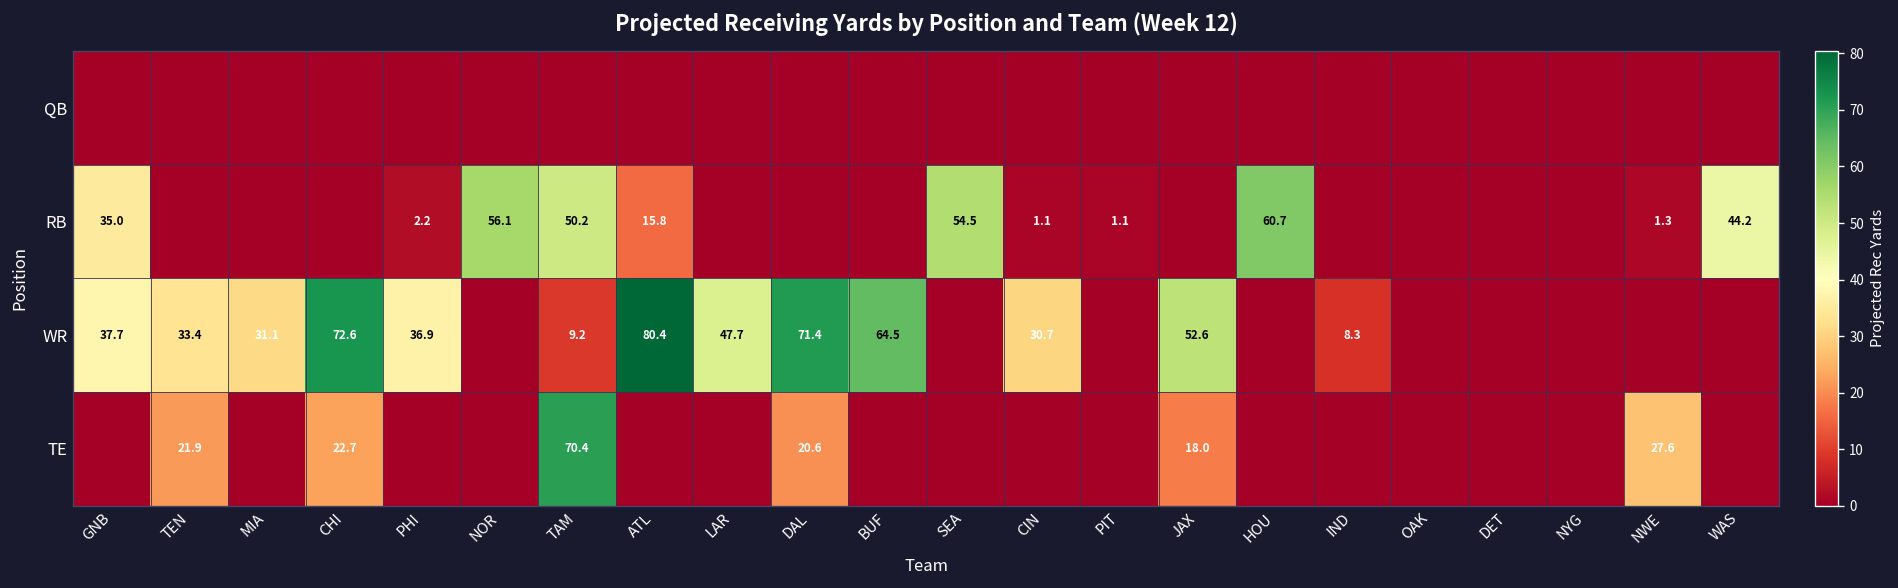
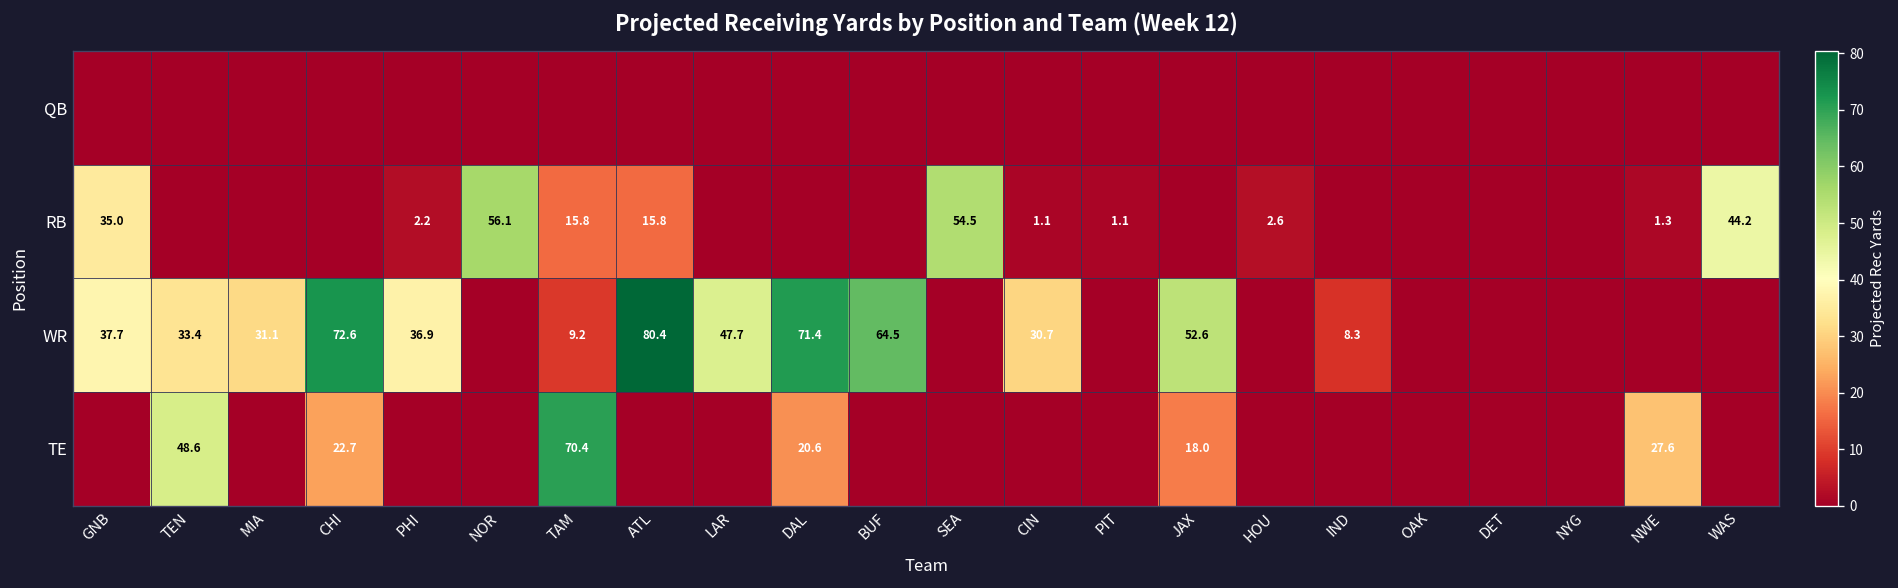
RB, TAM: 50.2 -> 15.8
RB, HOU: 60.7 -> 2.6
TE, TEN: 21.9 -> 48.6
